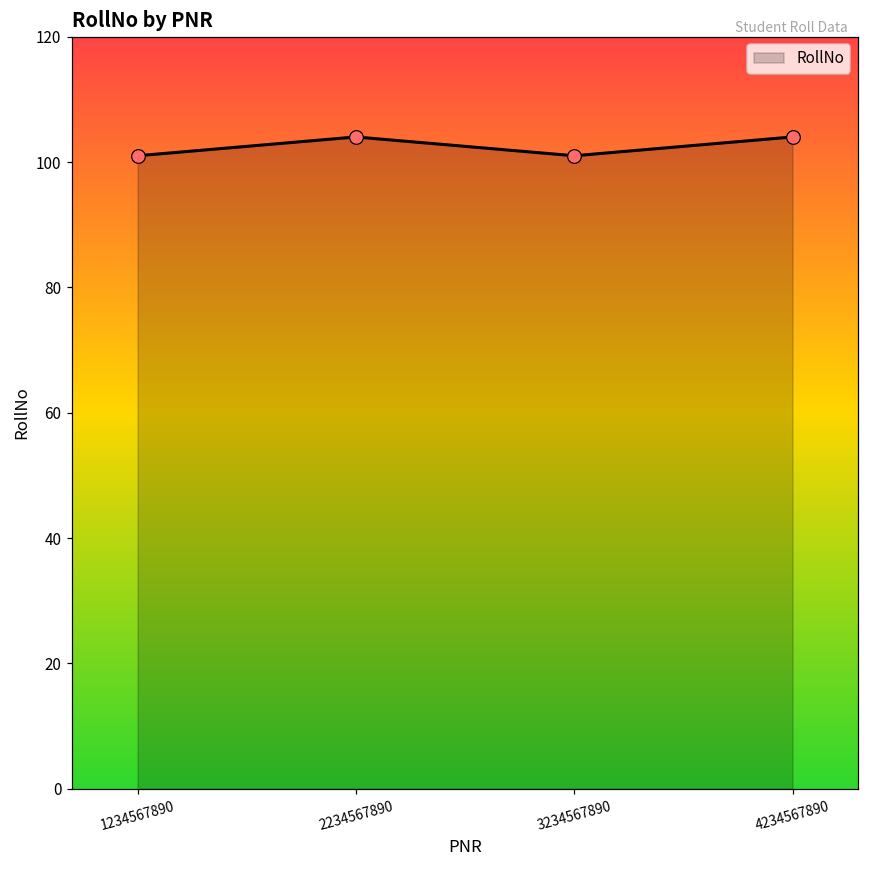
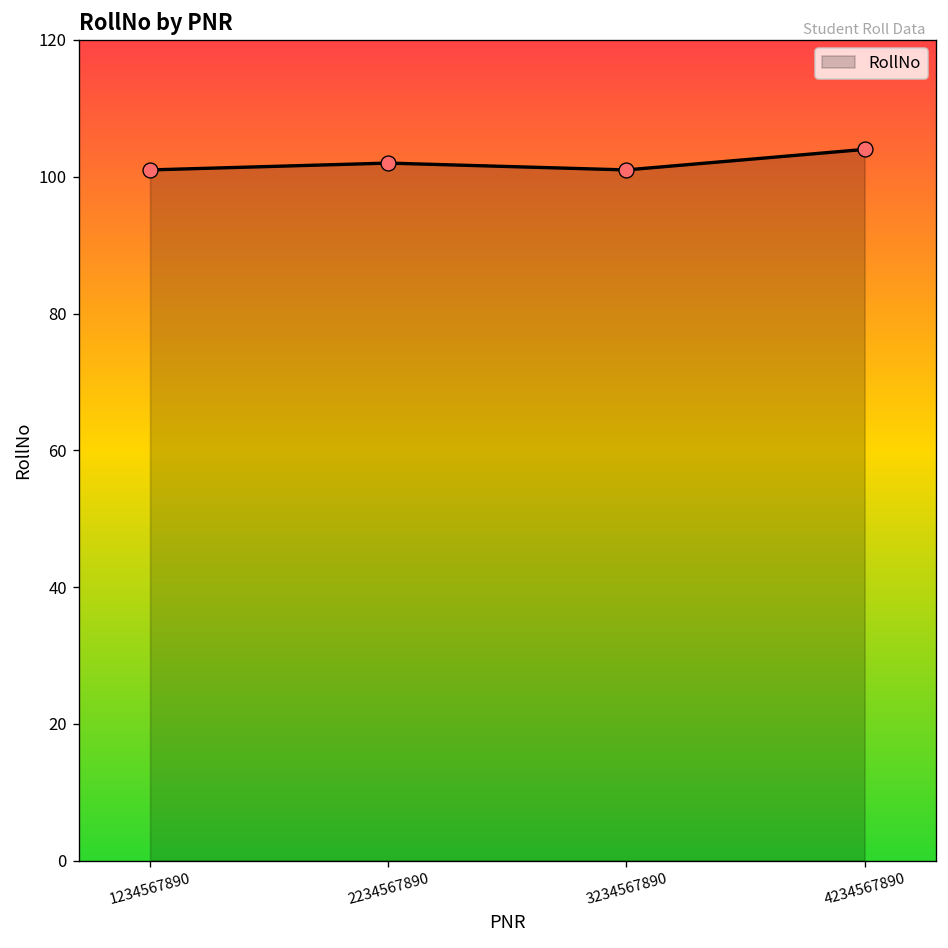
2234567890: 104 -> 102
